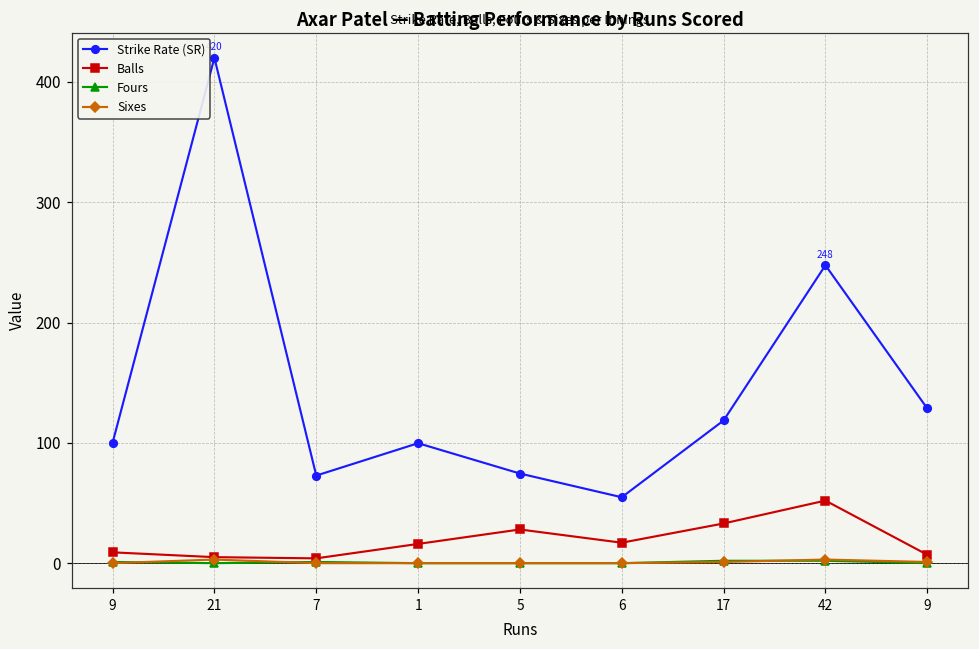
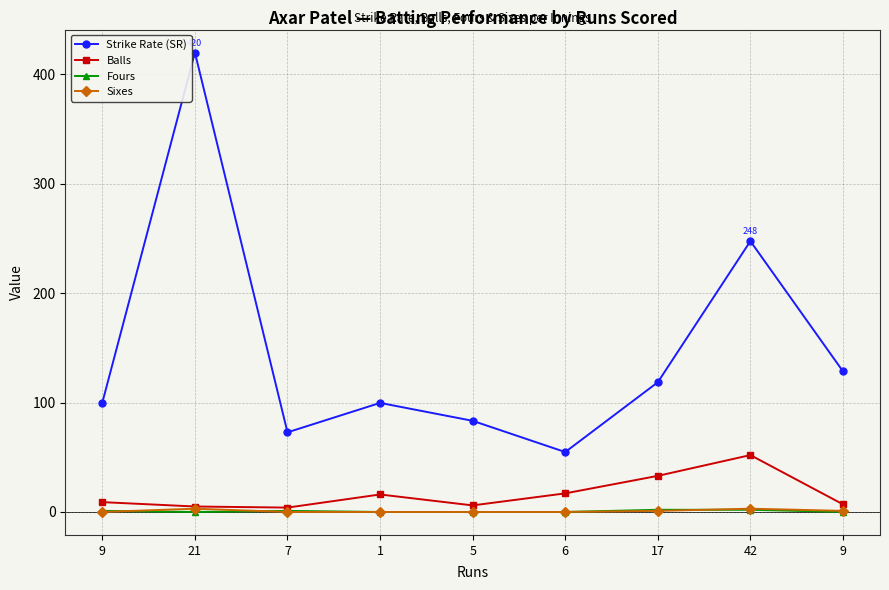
Strike Rate (SR), 5: 74 -> 83
Balls, 5: 28 -> 6
